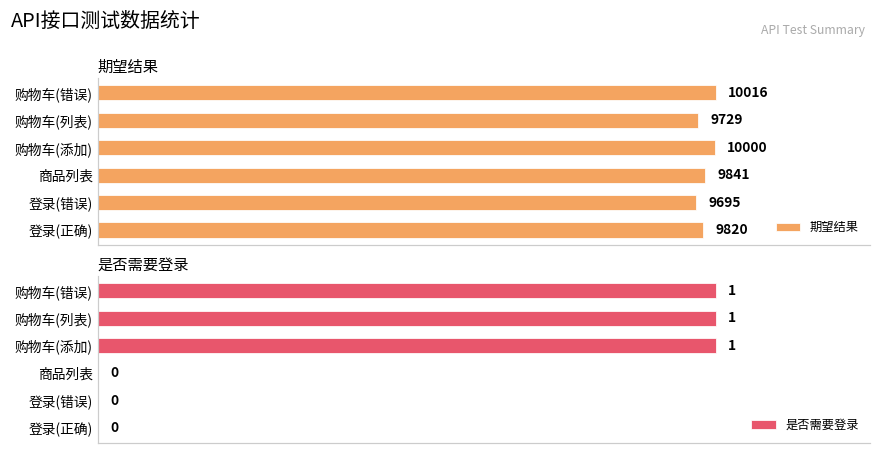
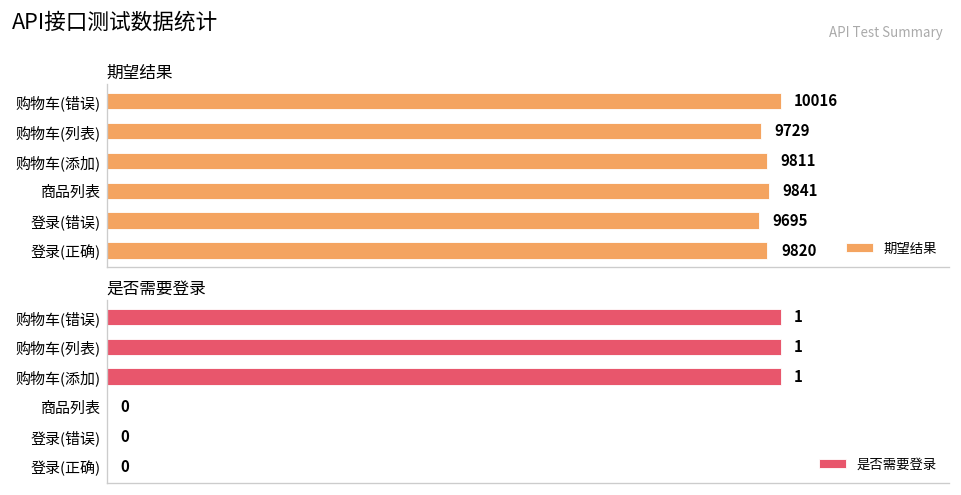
期望结果, 购物车(添加): 10000 -> 9811
